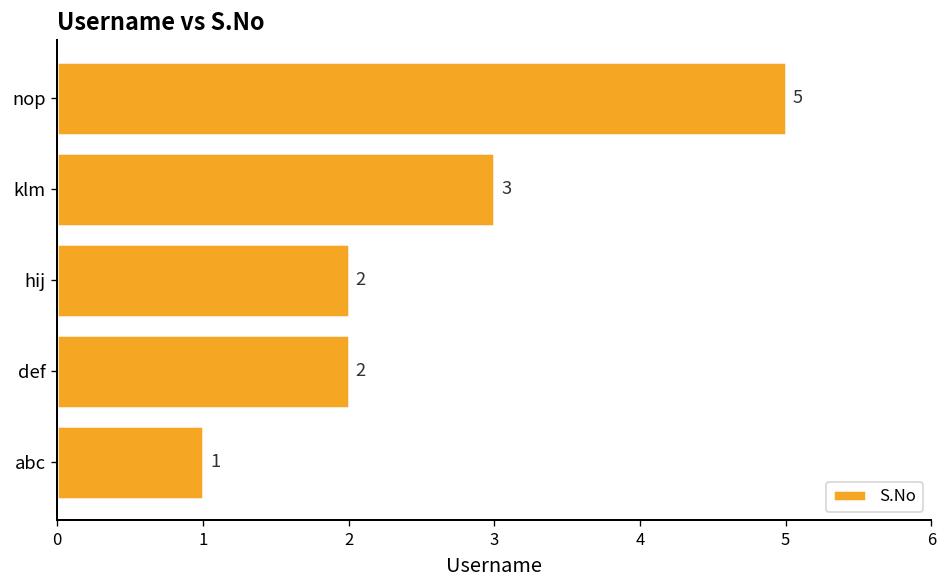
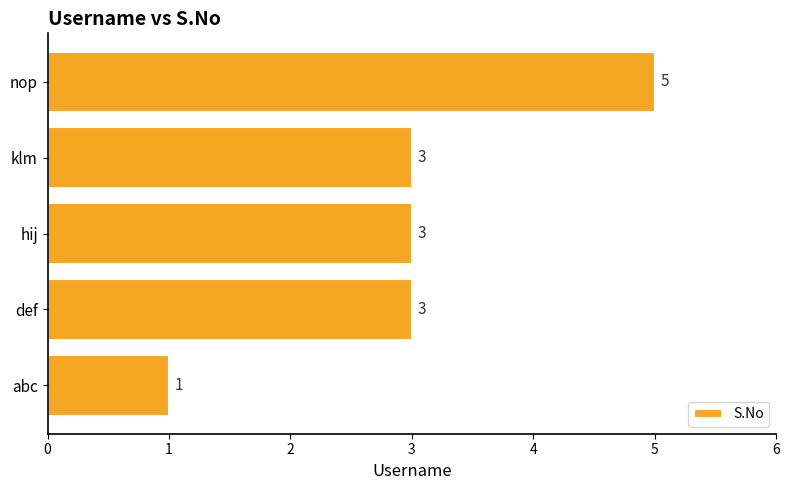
hij: 2 -> 3
def: 2 -> 3
